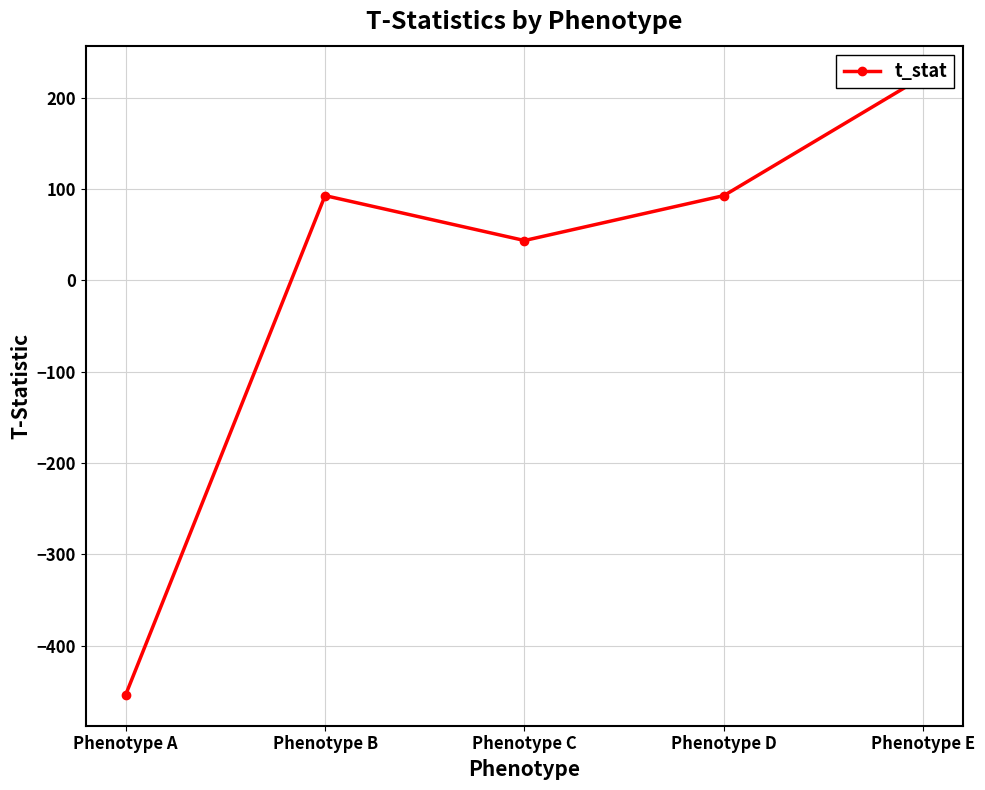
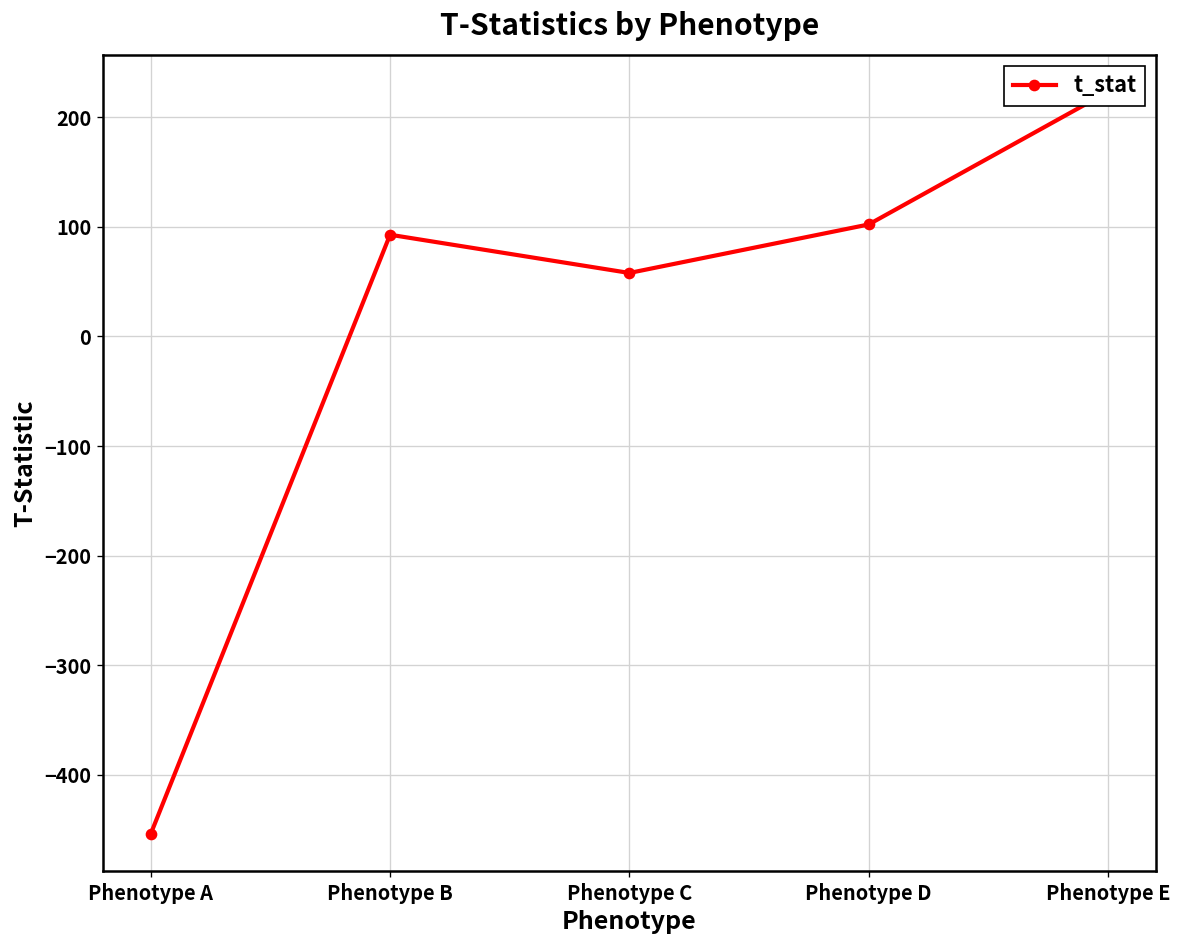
Phenotype C: 40 -> 60
Phenotype D: 90 -> 100
